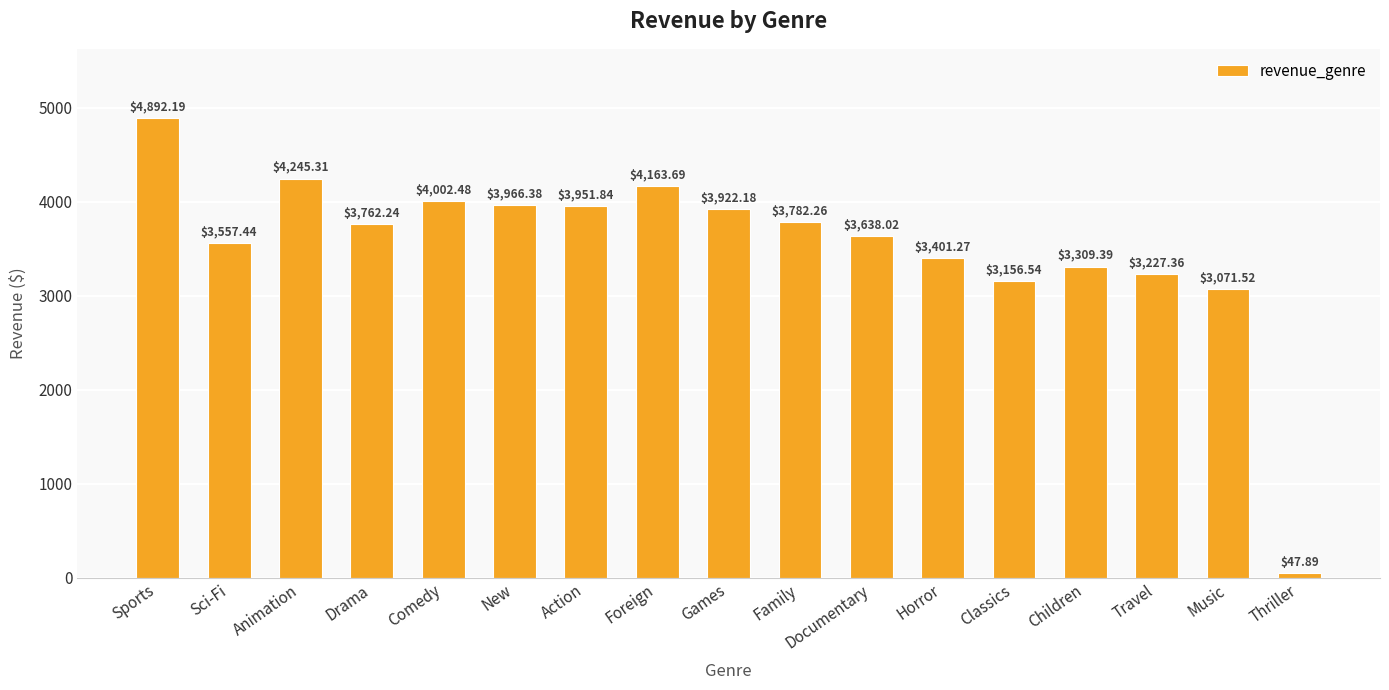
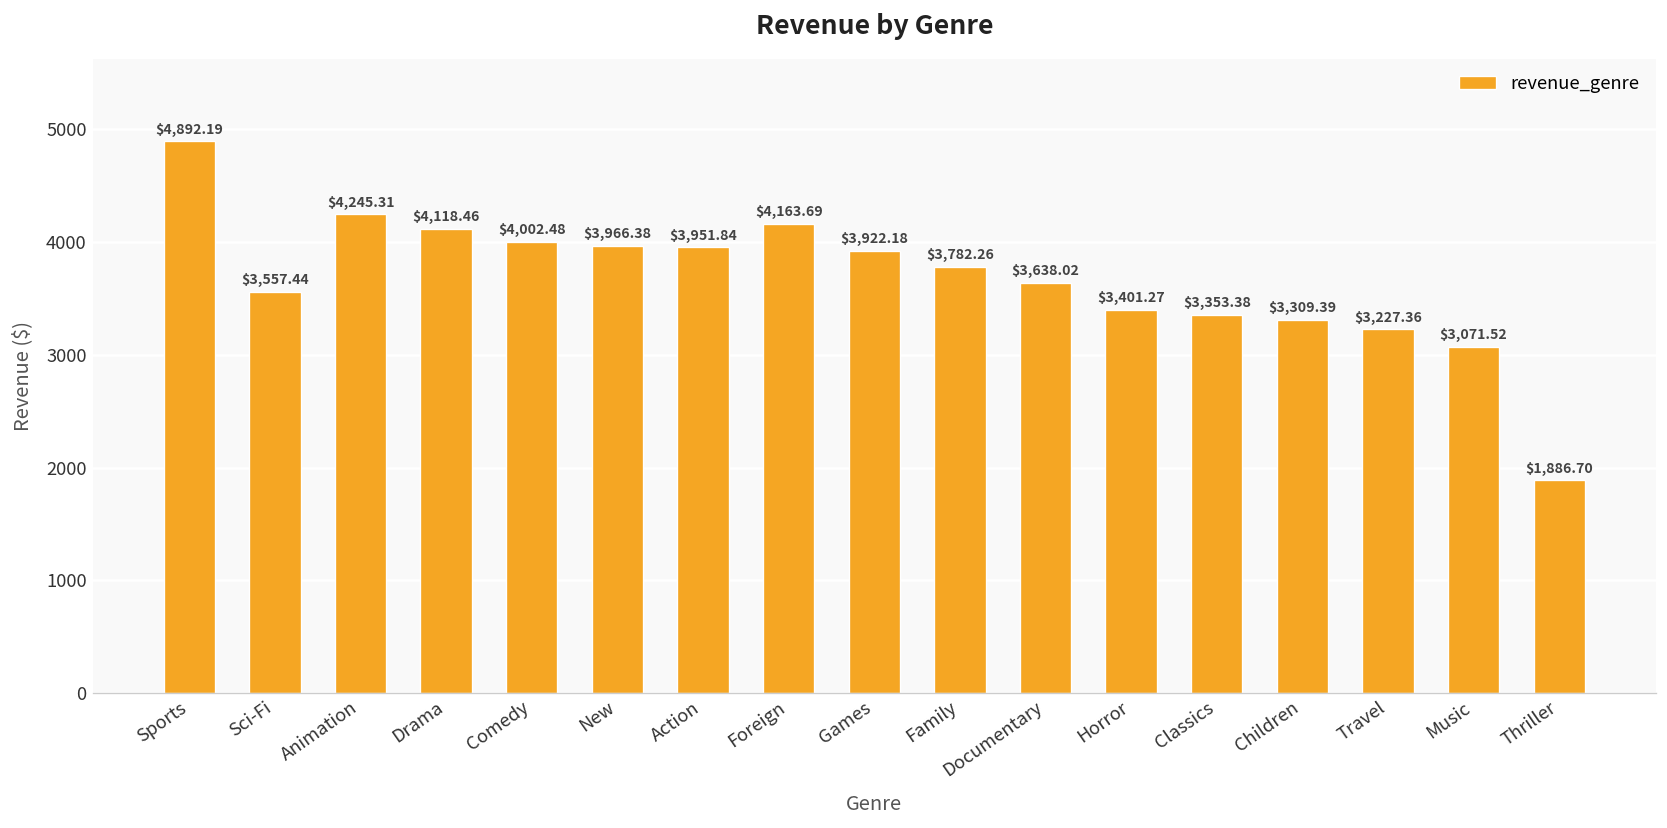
Drama: $3,762.24 -> $4,118.46
Classics: $3,156.54 -> $3,353.38
Thriller: $47.89 -> $1,886.70
